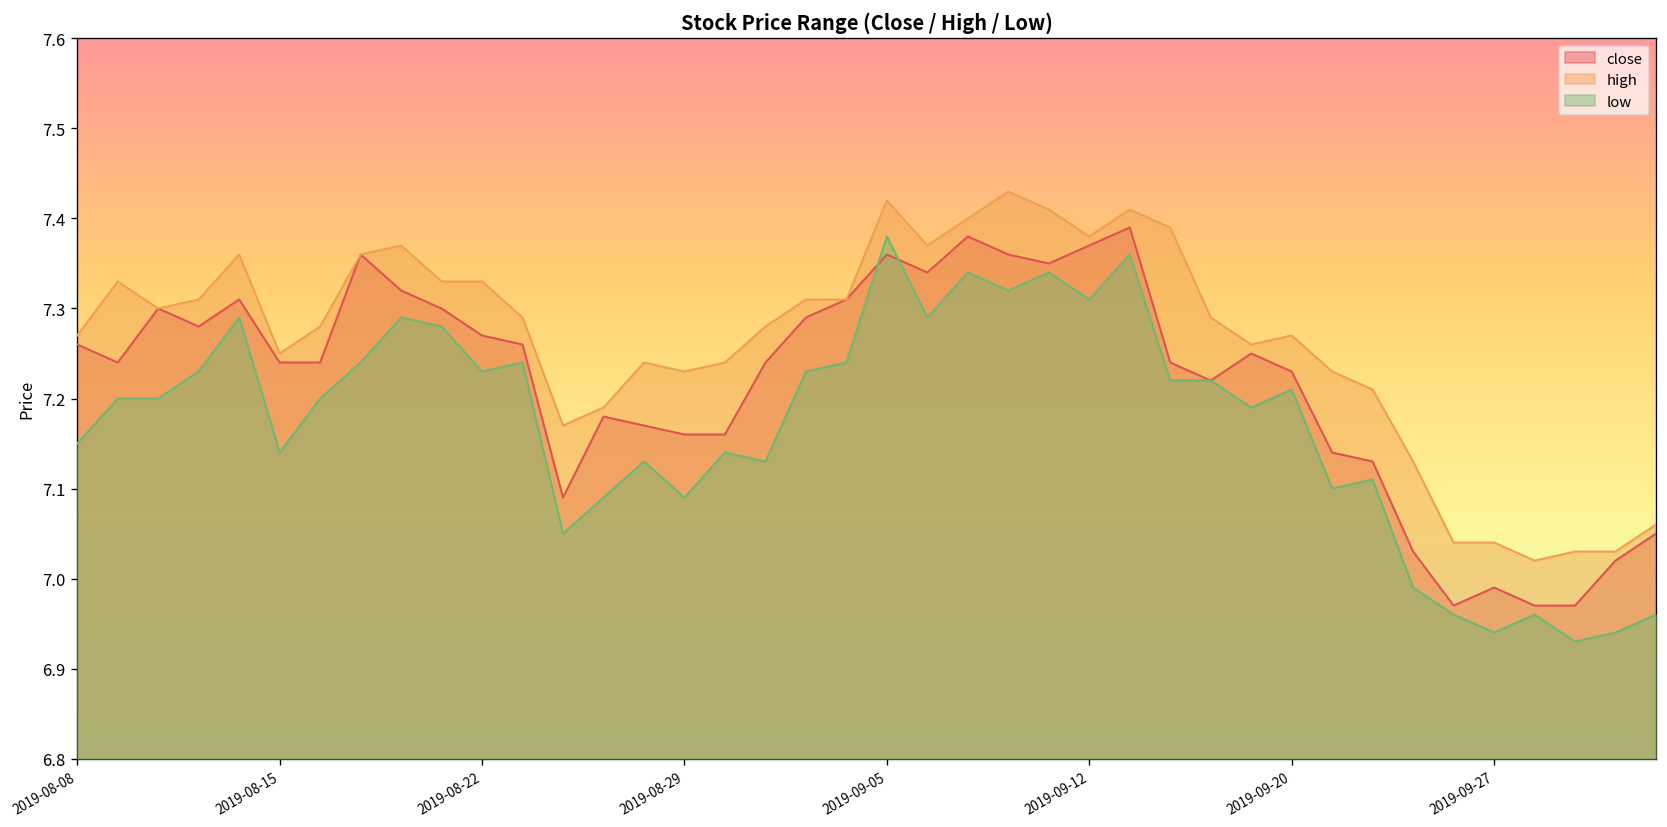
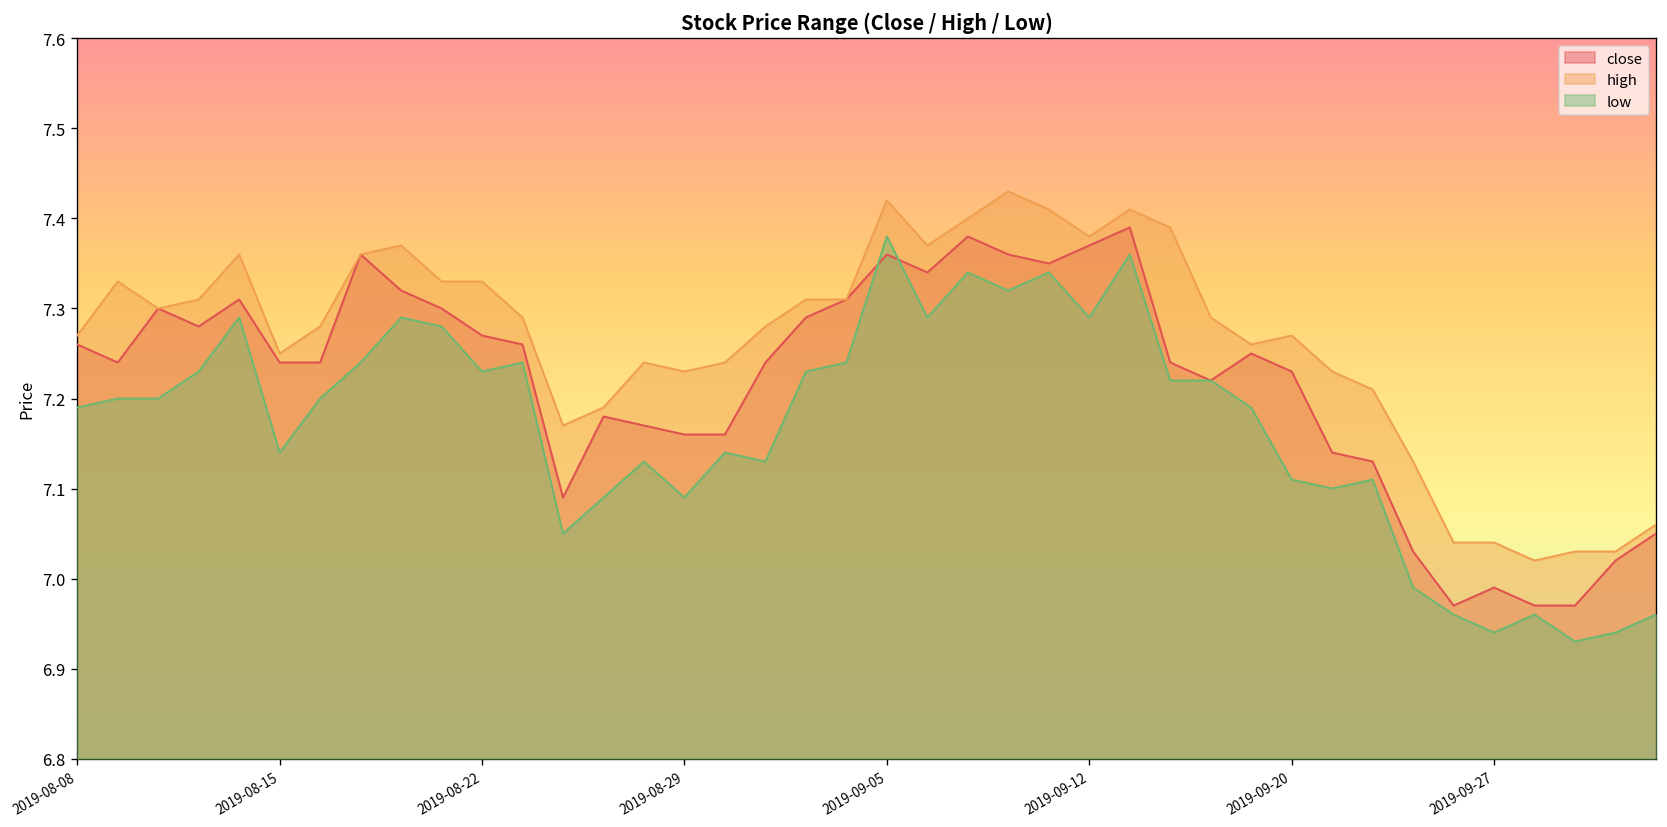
low, 2019-08-08: 7.15 -> 7.19
low, 2019-09-12: 7.31 -> 7.29
low, 2019-09-20: 7.21 -> 7.11
